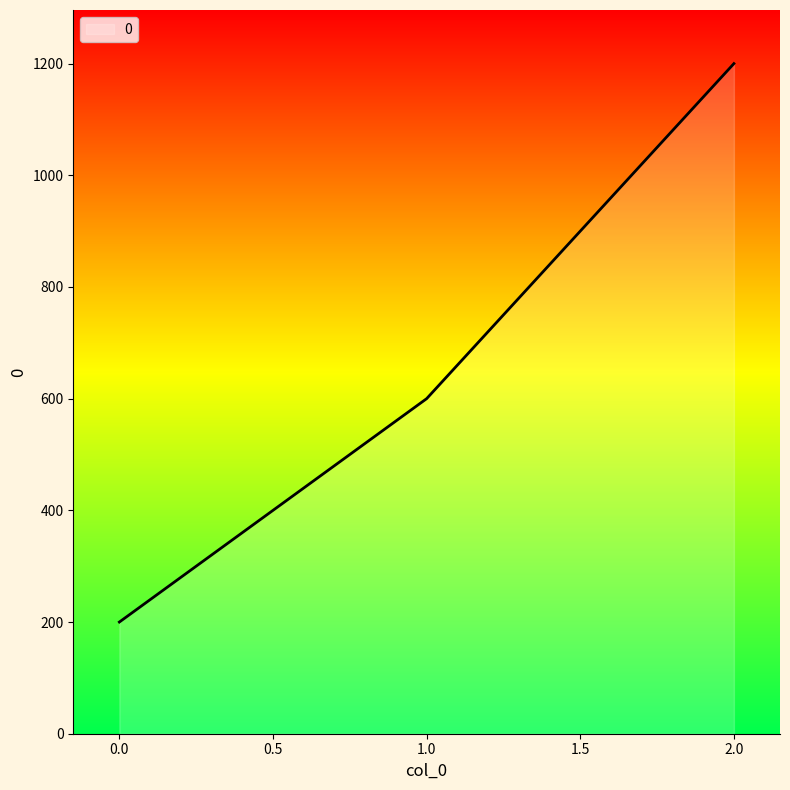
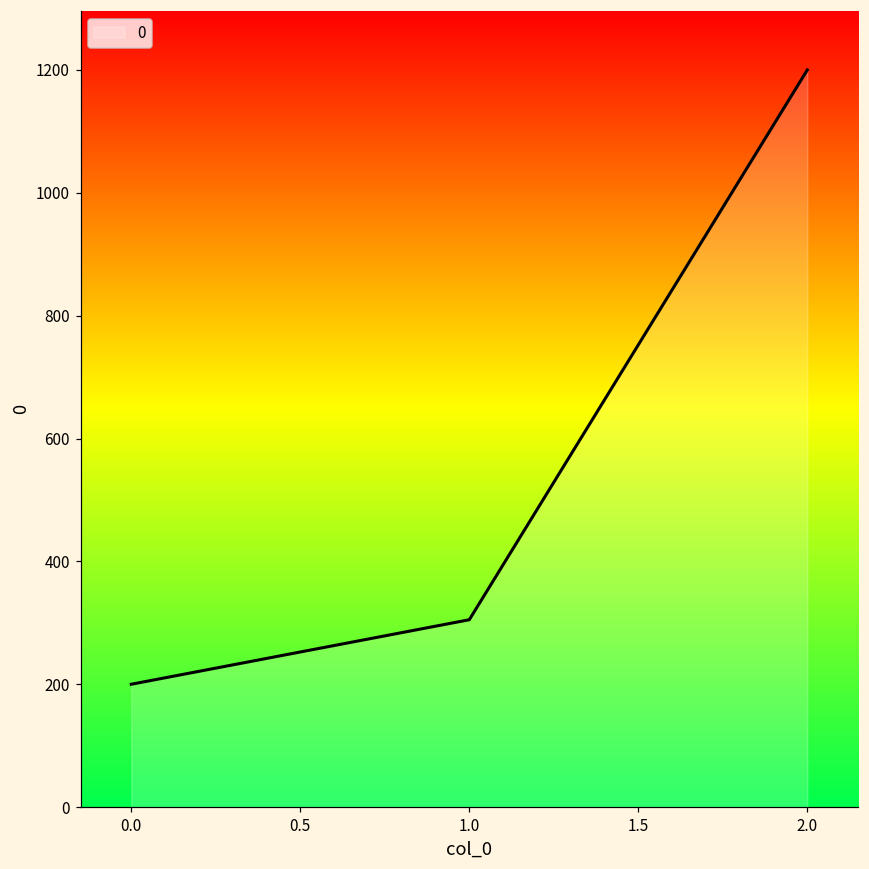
1.0: 600 -> 310
